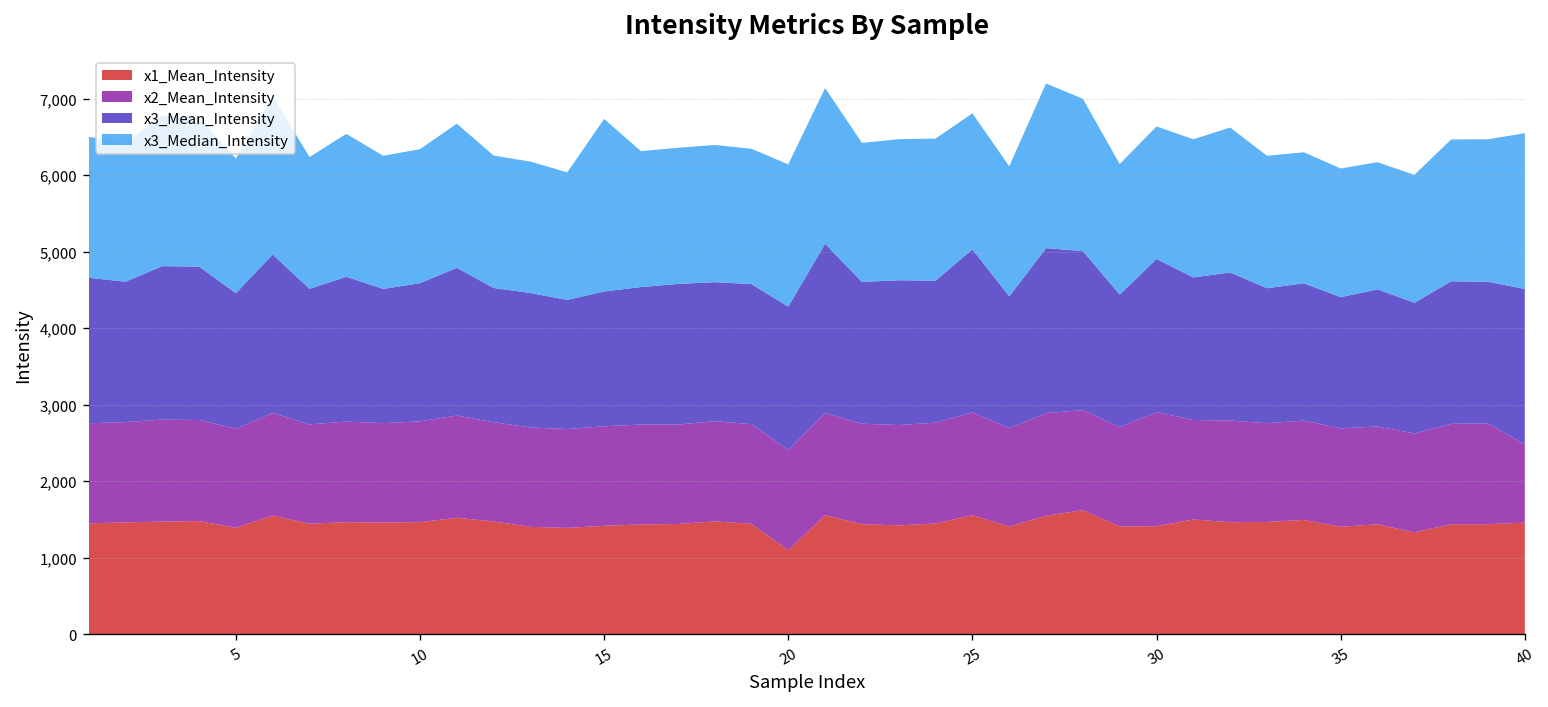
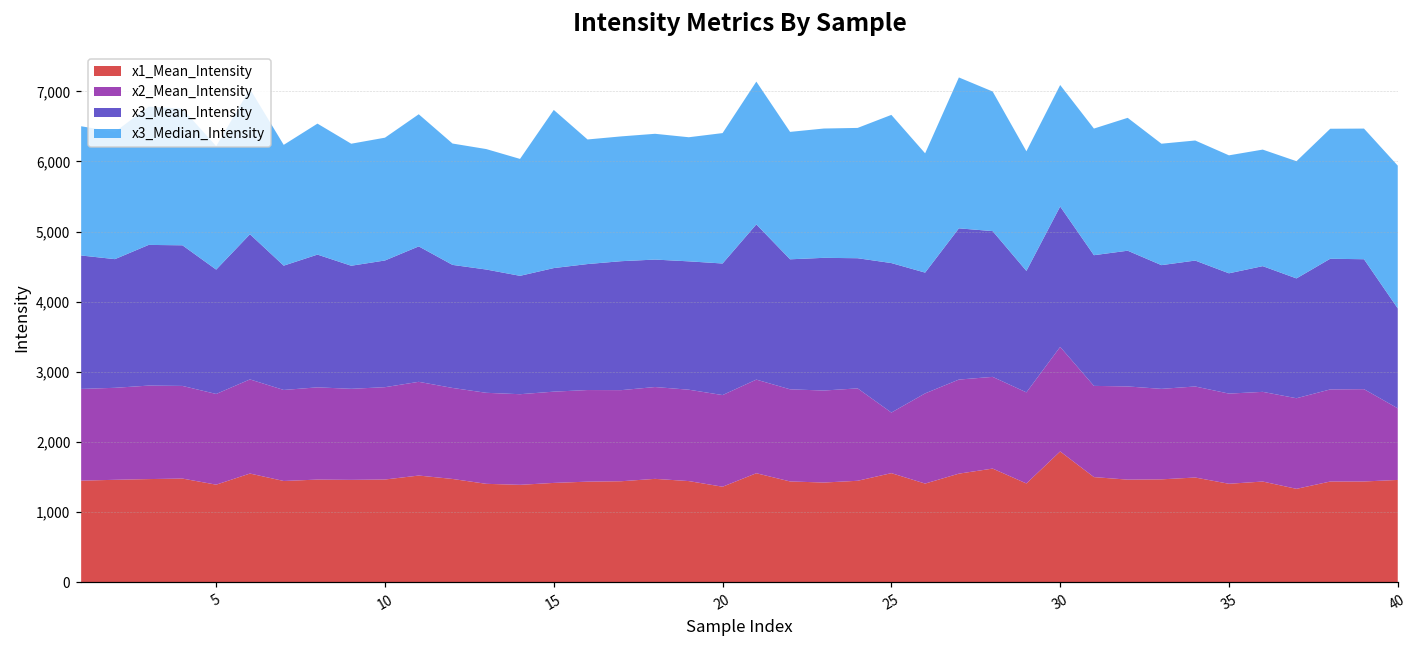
x1_Mean_Intensity, 20: 1,100 -> 1,400
x2_Mean_Intensity, 25: 1,300 -> 900
x3_Median_Intensity, 25: 1,800 -> 2,100
x1_Mean_Intensity, 30: 1,400 -> 1,900
x3_Mean_Intensity, 40: 2,000 -> 1,400
